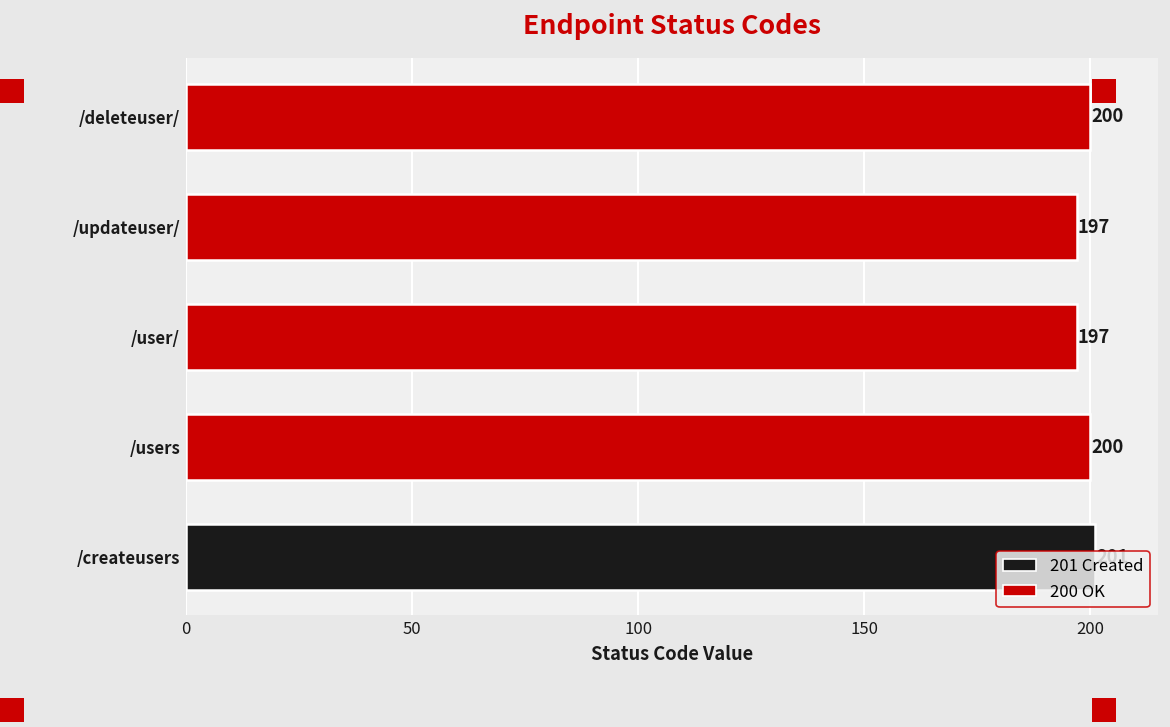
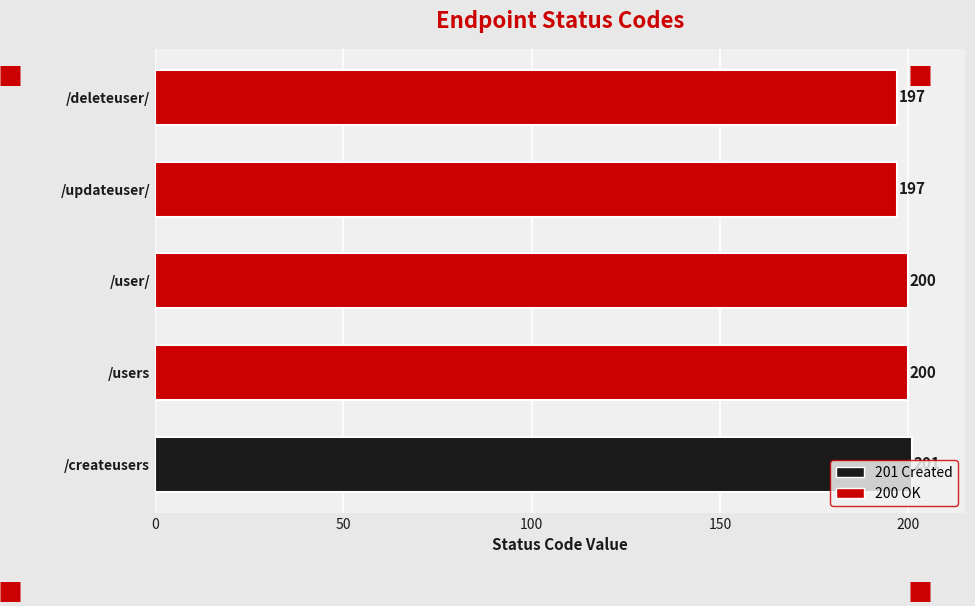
/deleteuser/: 200 -> 197
/user/: 197 -> 200
